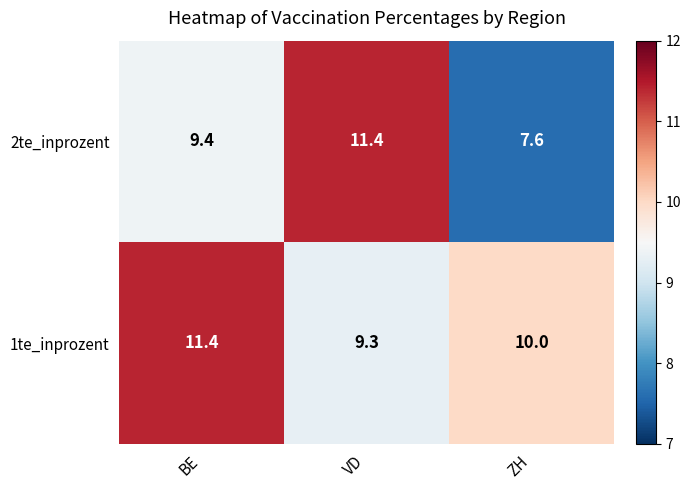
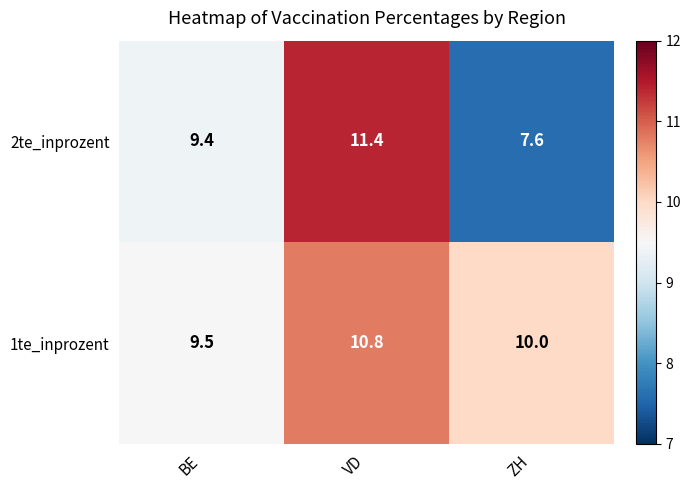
1te_inprozent, BE: 11.4 -> 9.5
1te_inprozent, VD: 9.3 -> 10.8
